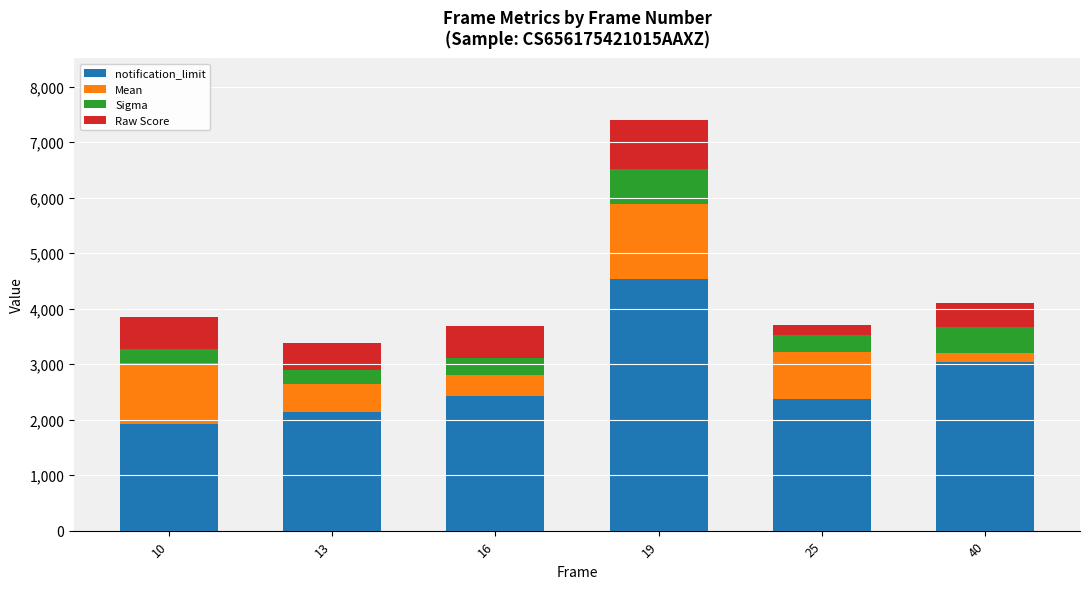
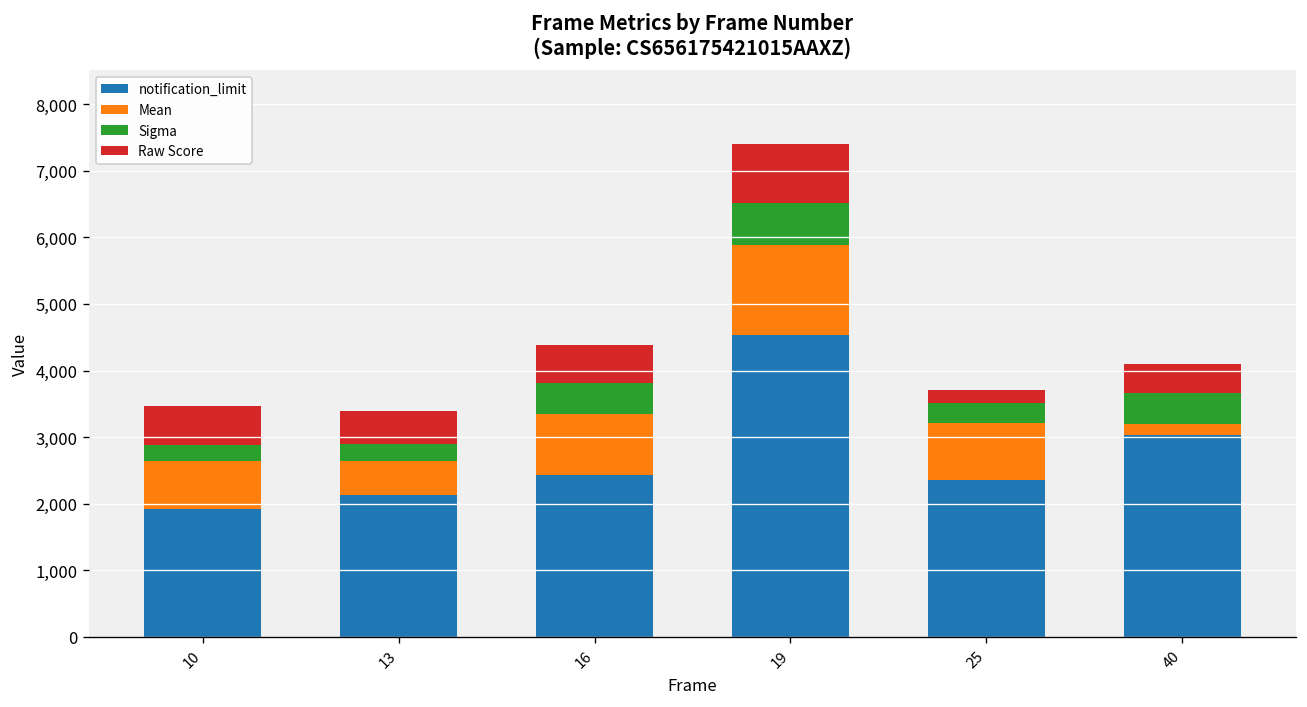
Mean, 10: 1,100 -> 700
Mean, 16: 400 -> 900
Sigma, 16: 300 -> 500
